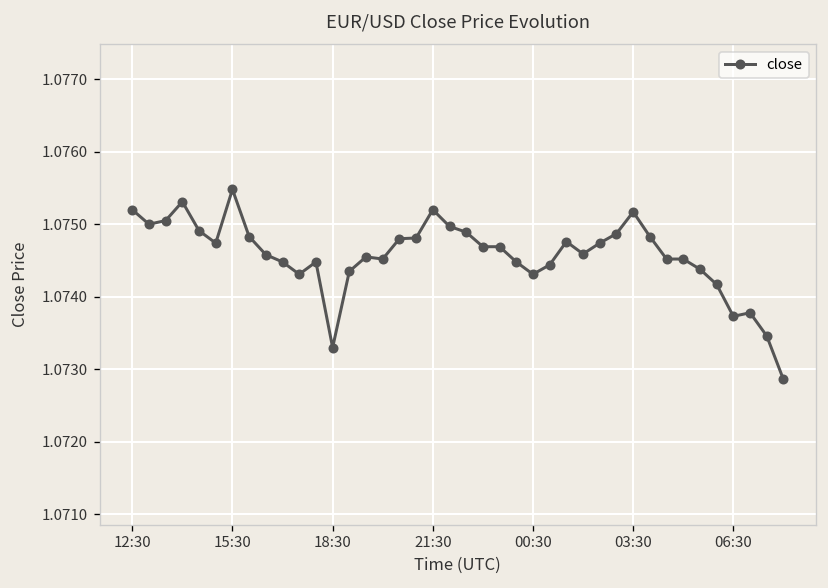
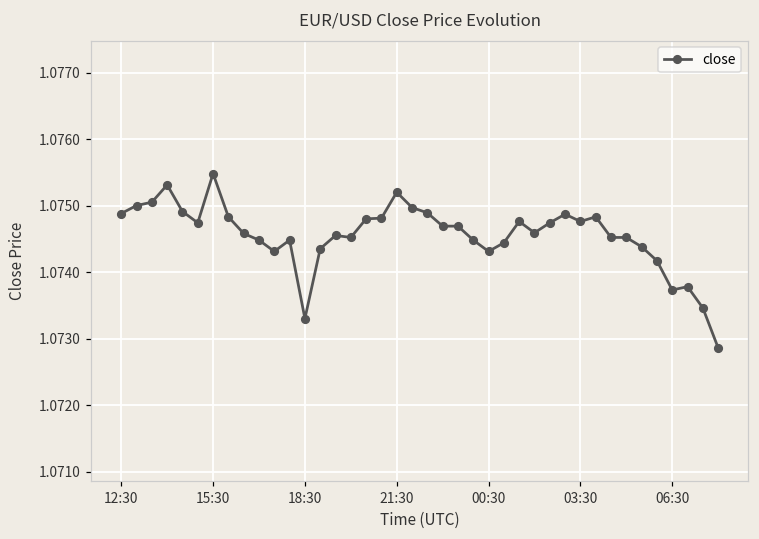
12:30: 1.0752 -> 1.0749
03:30: 1.0752 -> 1.0748
